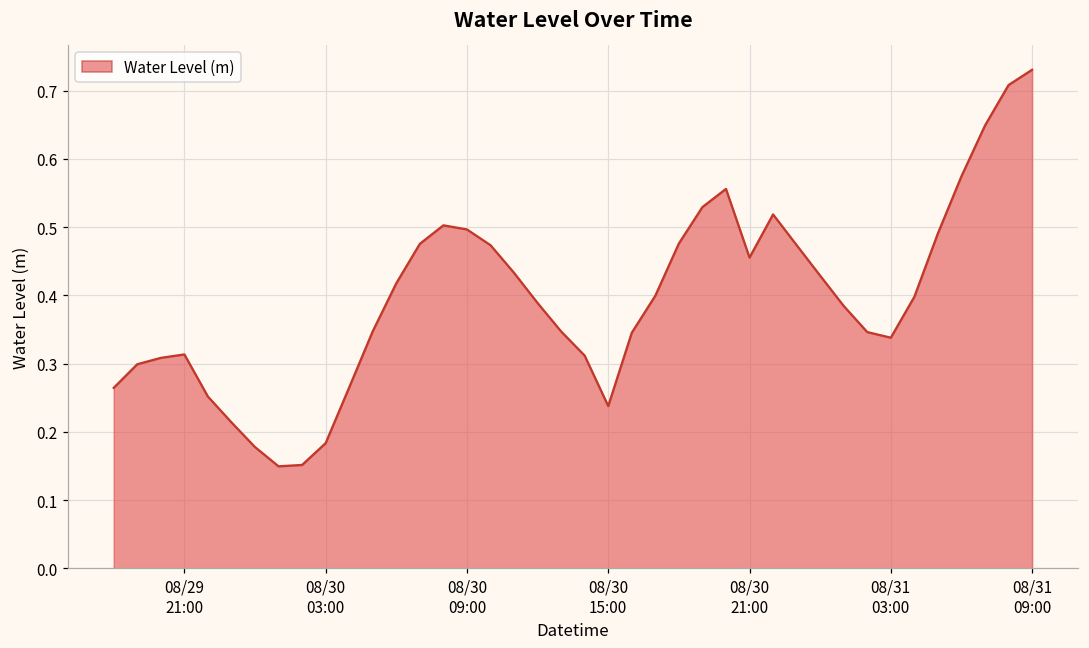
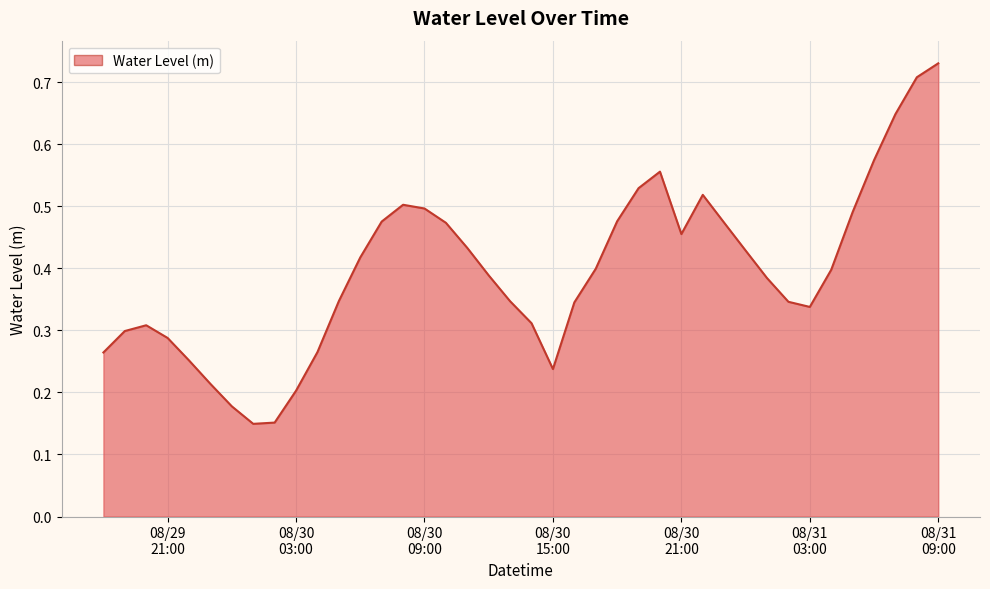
08/29 21:00: 0.31 -> 0.29
08/30 03:00: 0.18 -> 0.20
